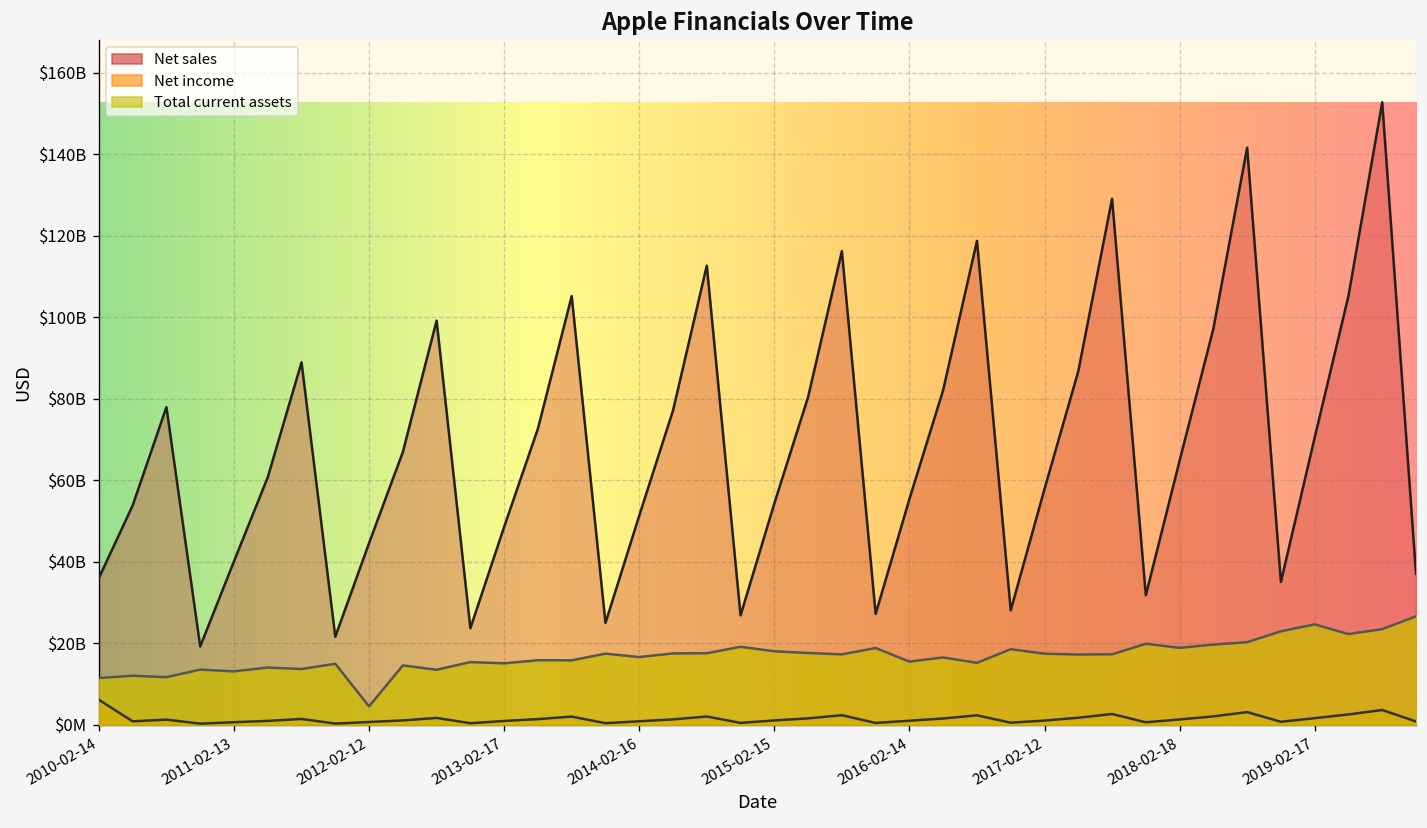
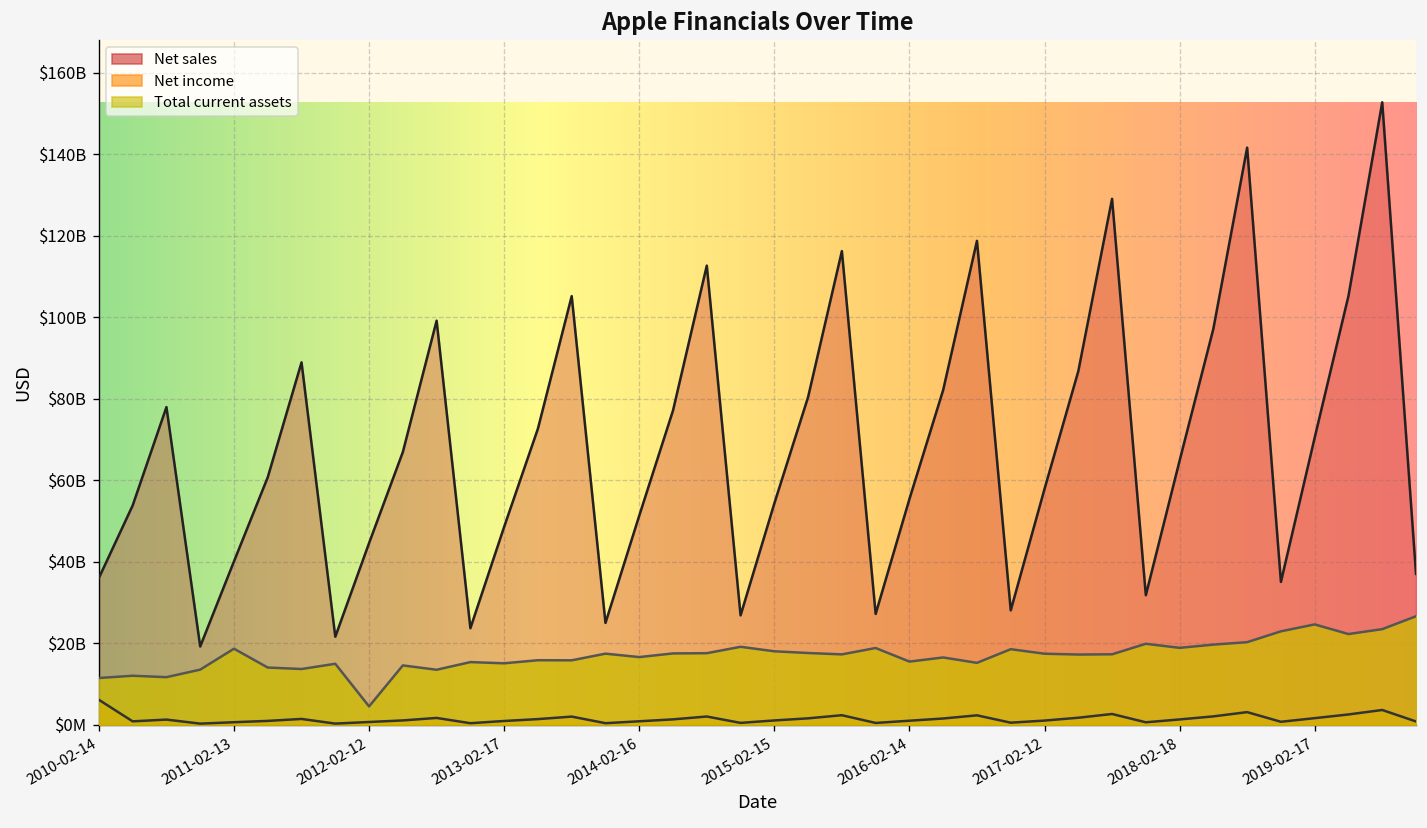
Total current assets, 2011-02-13: $13000000000 -> $19000000000
